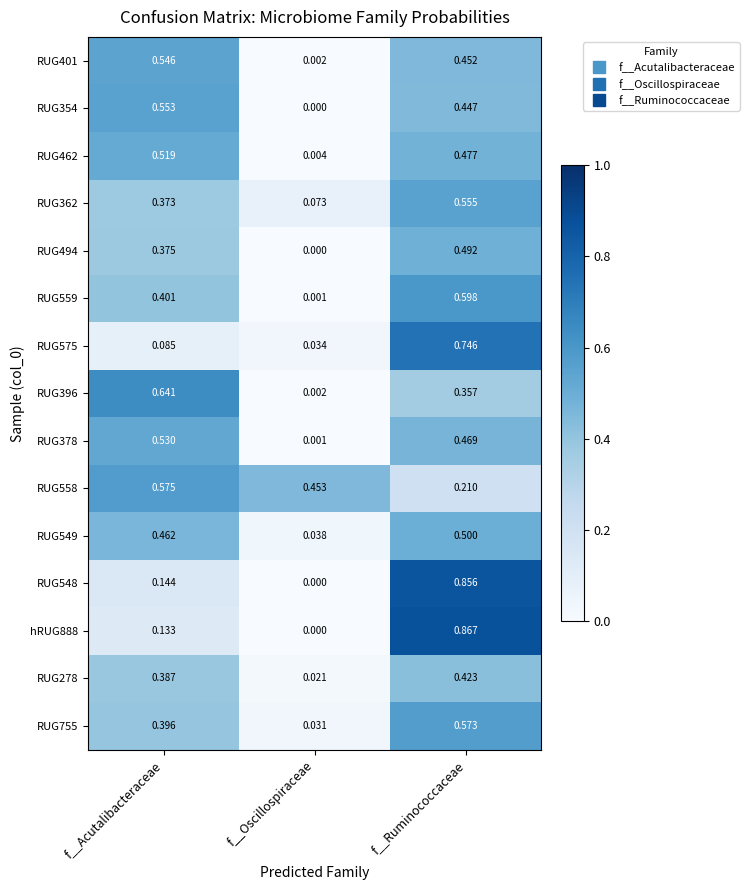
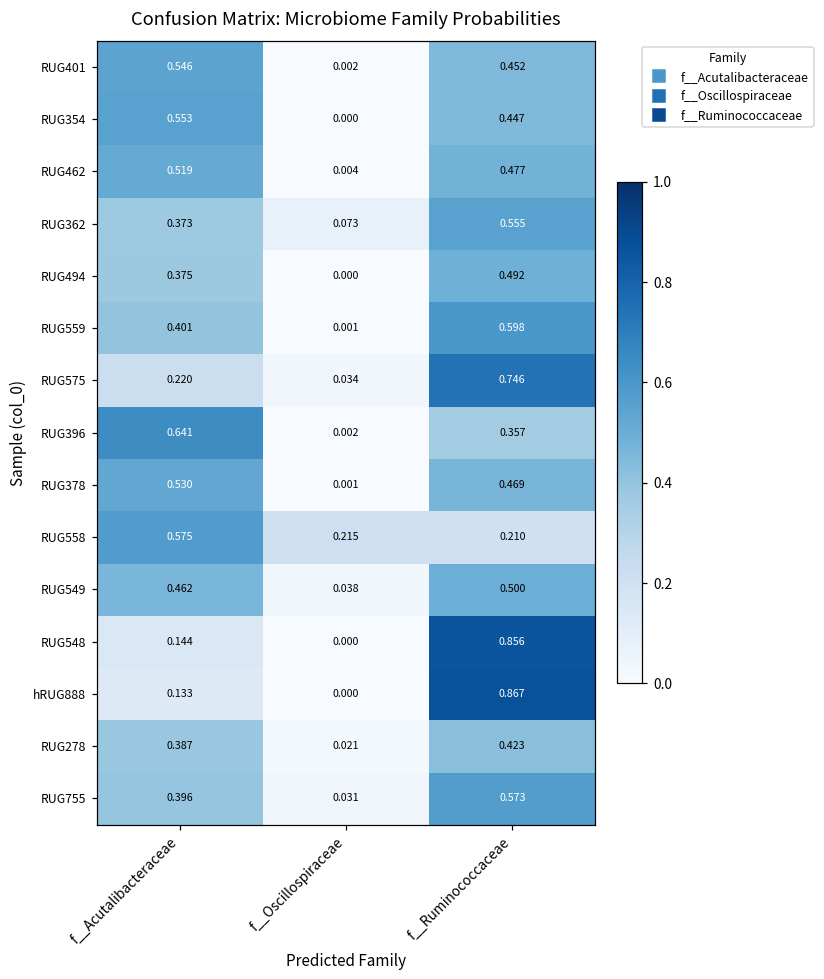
RUG575, f__Acutalibacteraceae: 0.085 -> 0.220
RUG558, f__Oscillospiraceae: 0.453 -> 0.215
